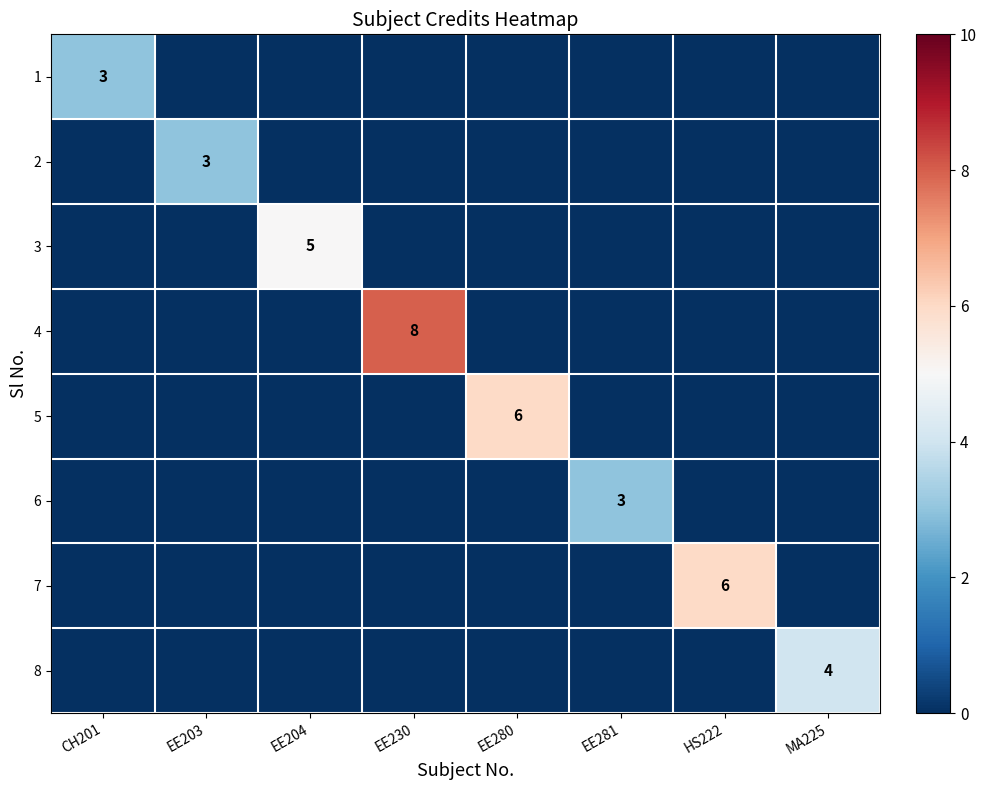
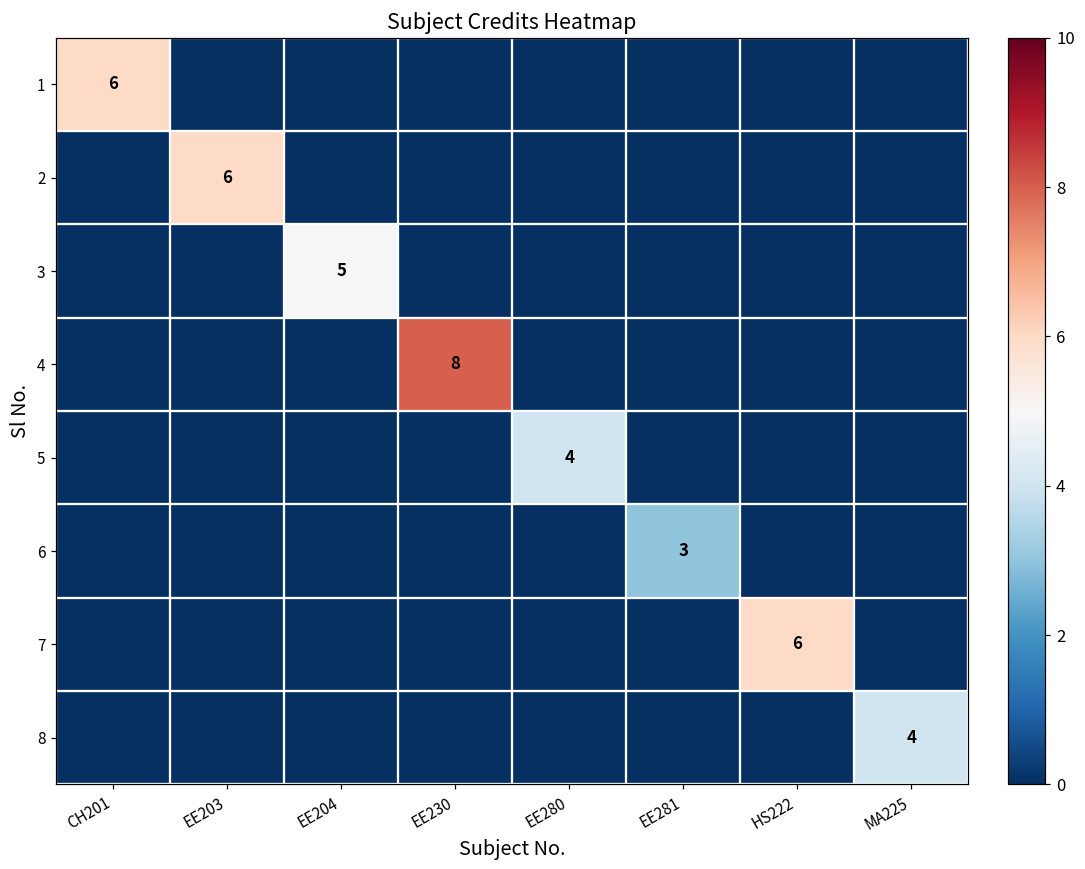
1, CH201: 3 -> 6
2, EE203: 3 -> 6
5, EE280: 6 -> 4
